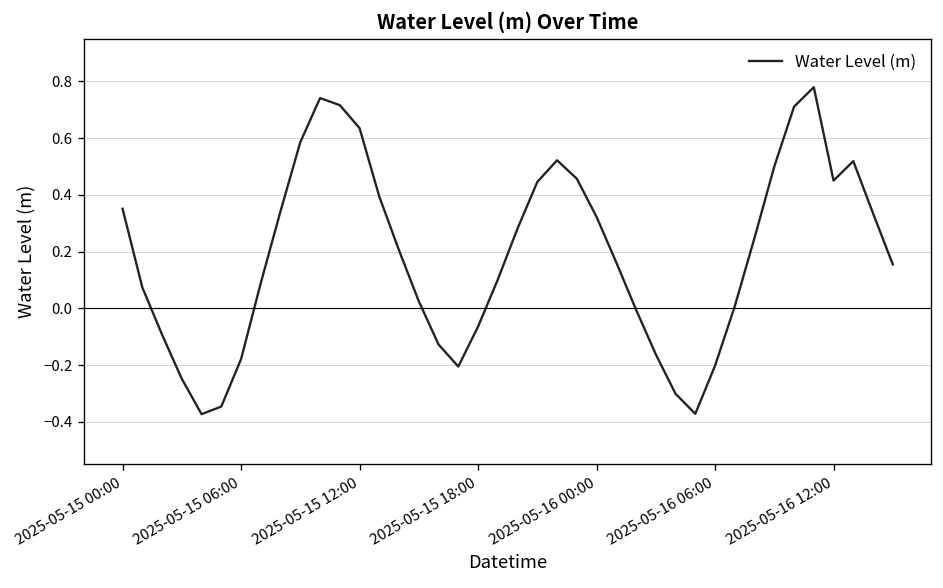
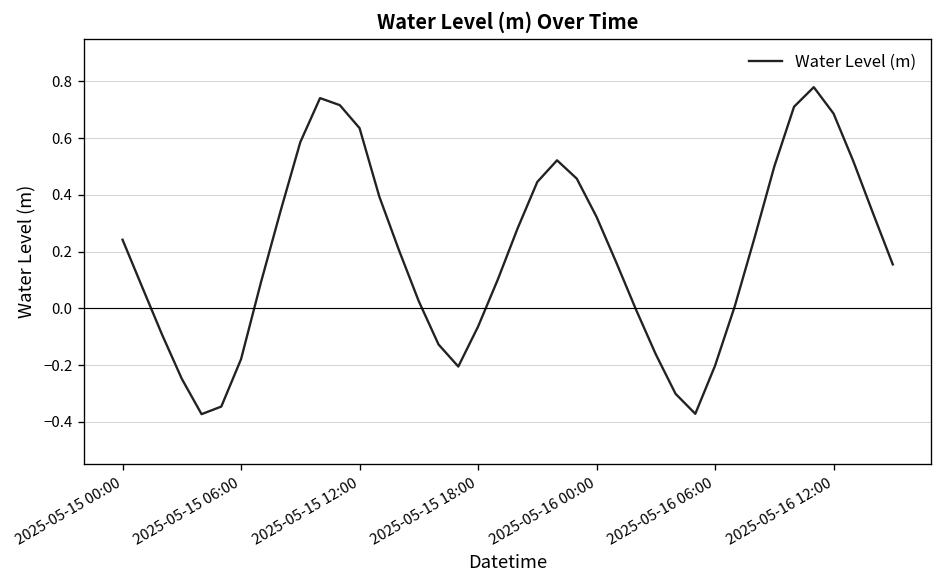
2025-05-15 00:00: 0.35 -> 0.24
2025-05-16 12:00: 0.45 -> 0.69
